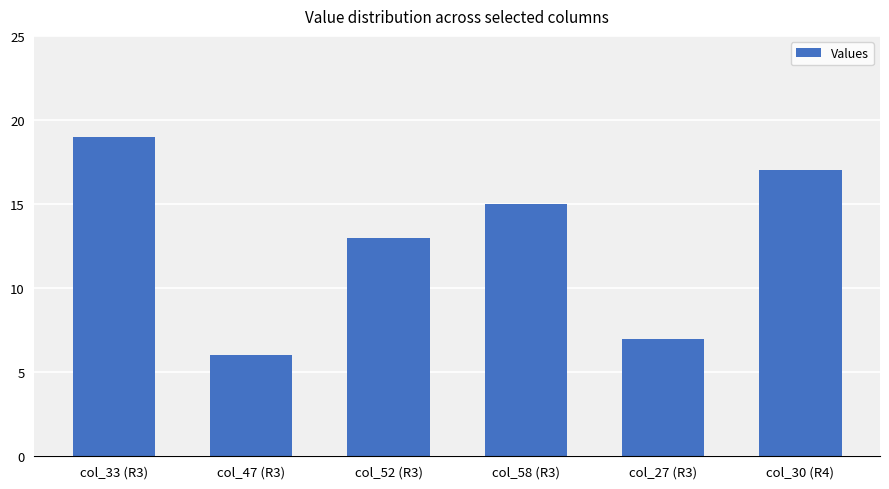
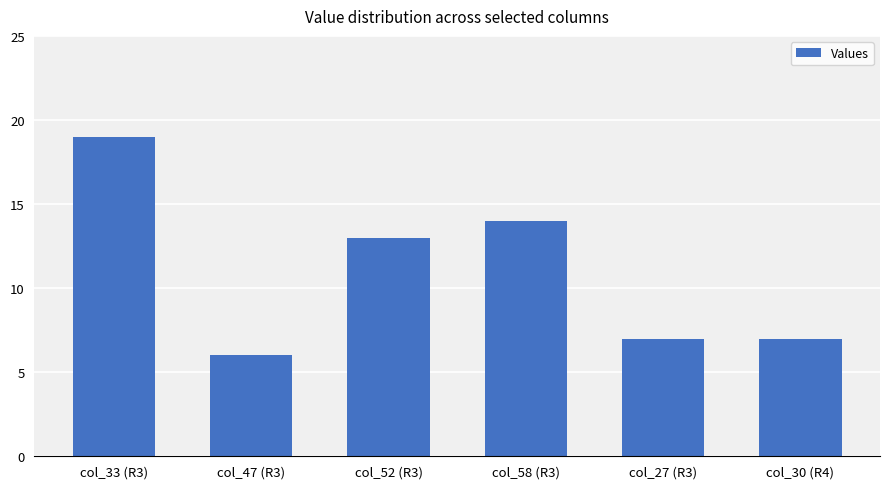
col_58 (R3): 15 -> 14
col_30 (R4): 17 -> 7
